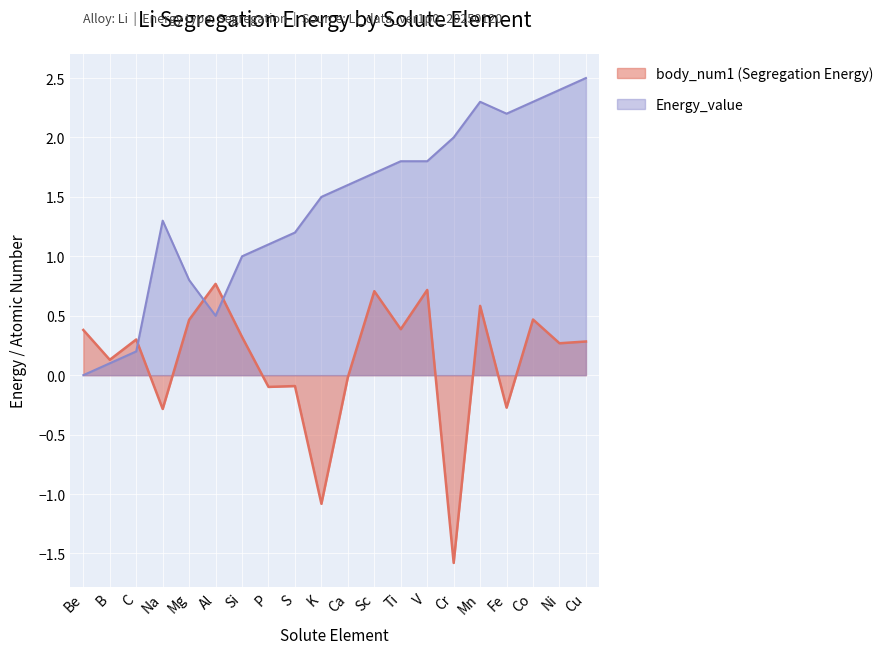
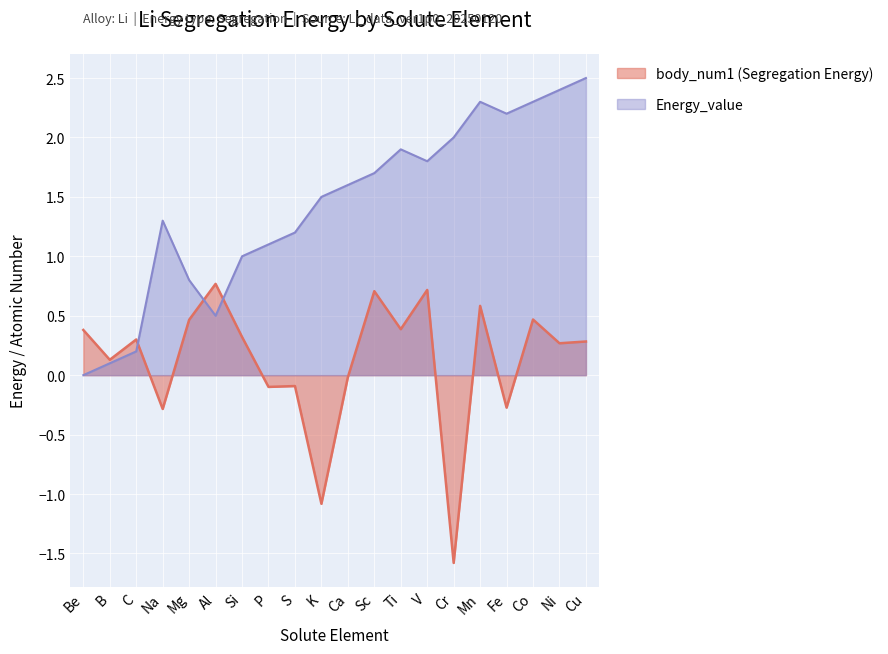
Energy_value, Ti: 1.80 -> 1.90
